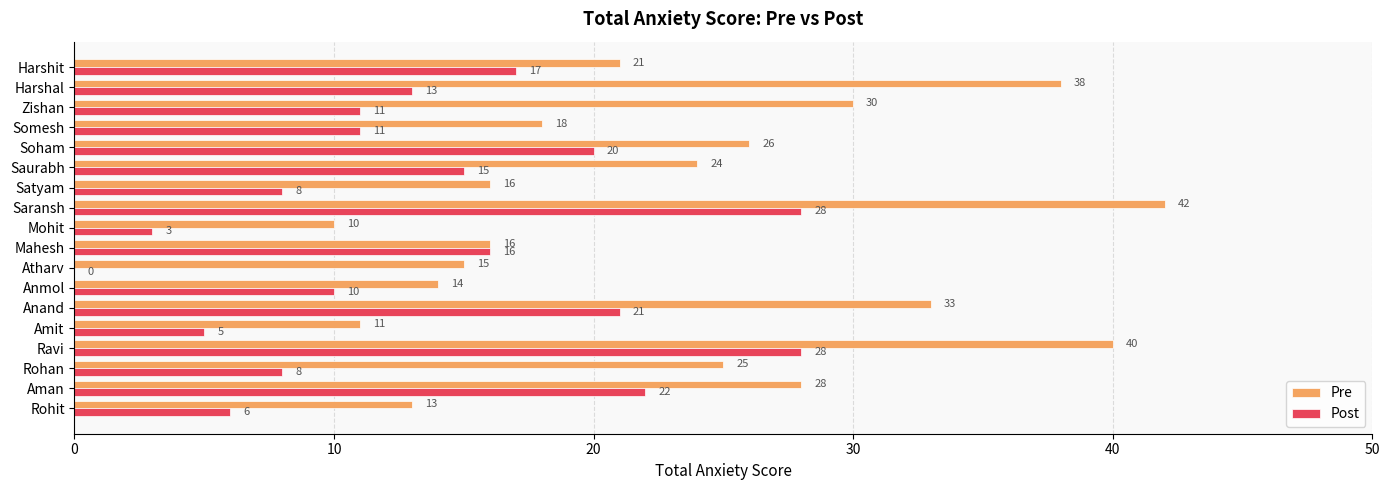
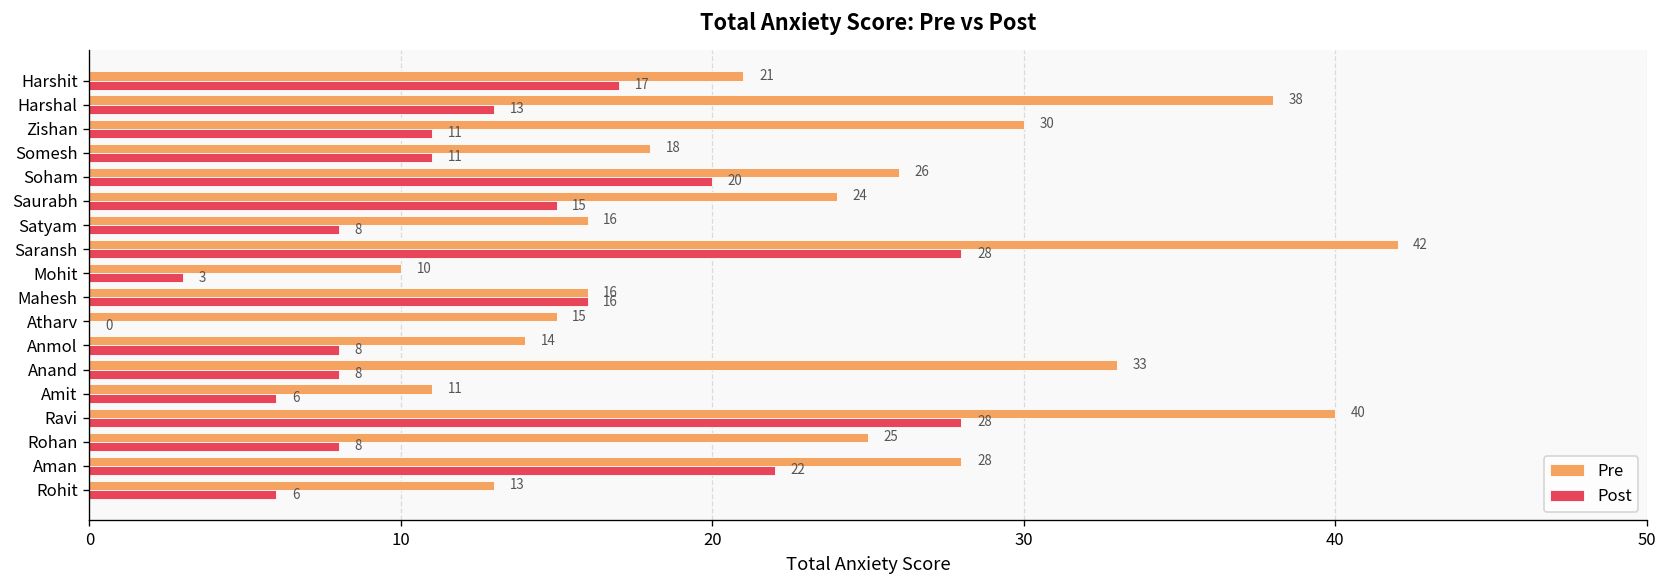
Post, Anmol: 10 -> 8
Post, Anand: 21 -> 8
Post, Amit: 5 -> 6
